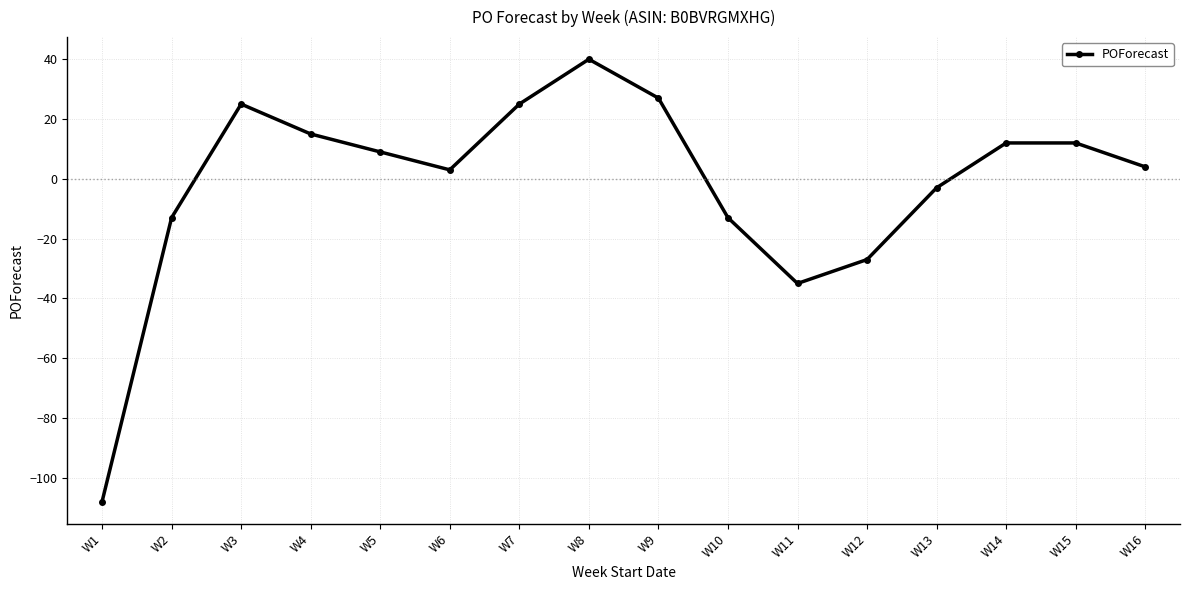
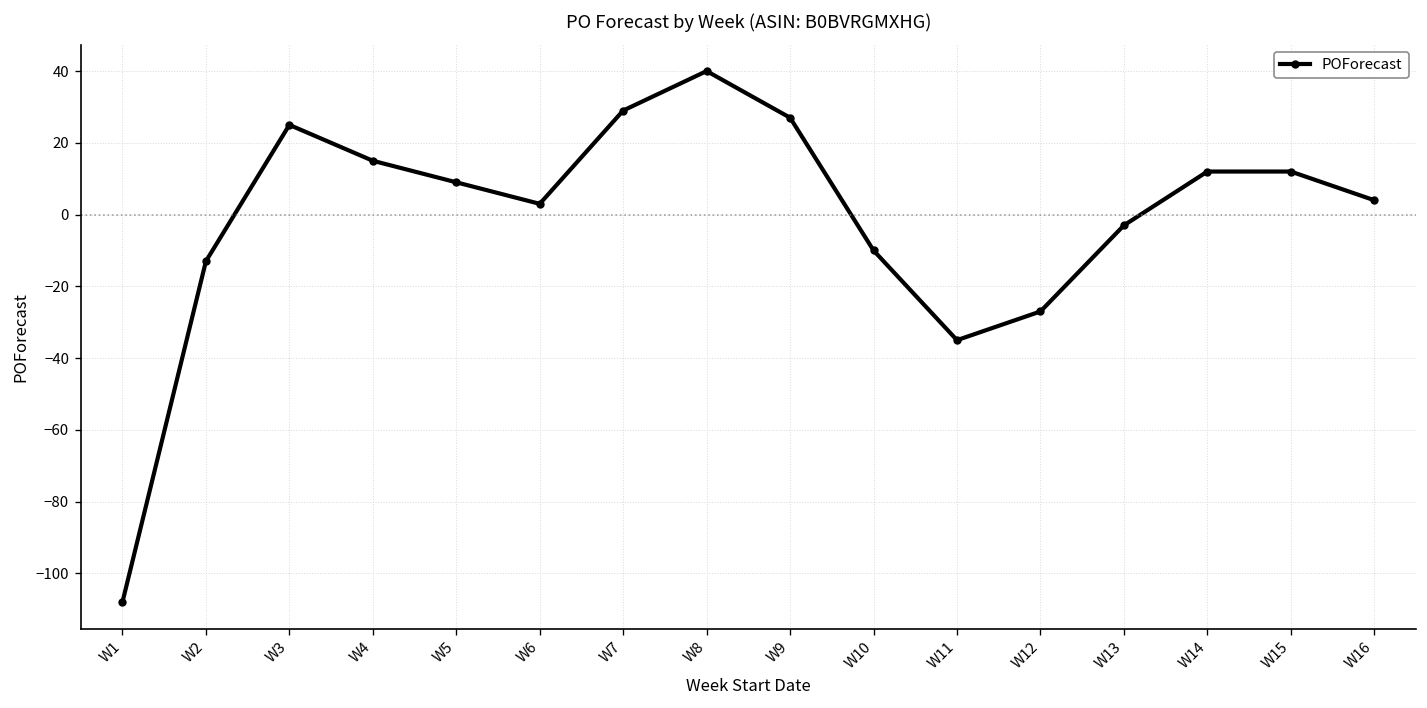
W7: 25 -> 29
W10: -13 -> -10
